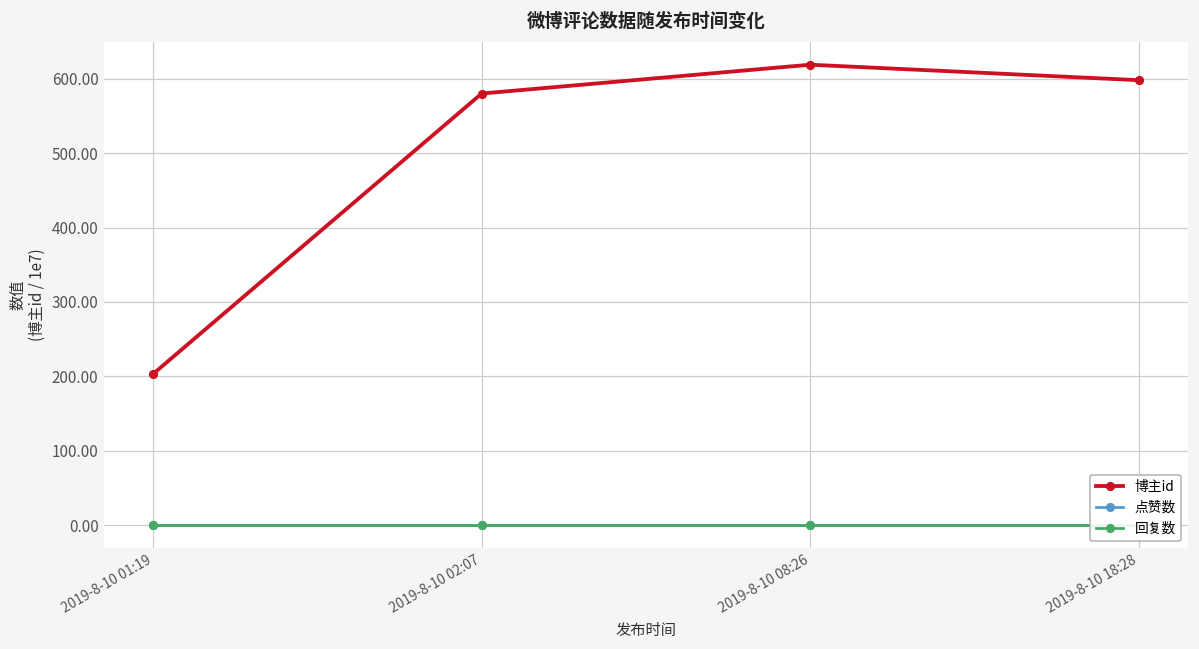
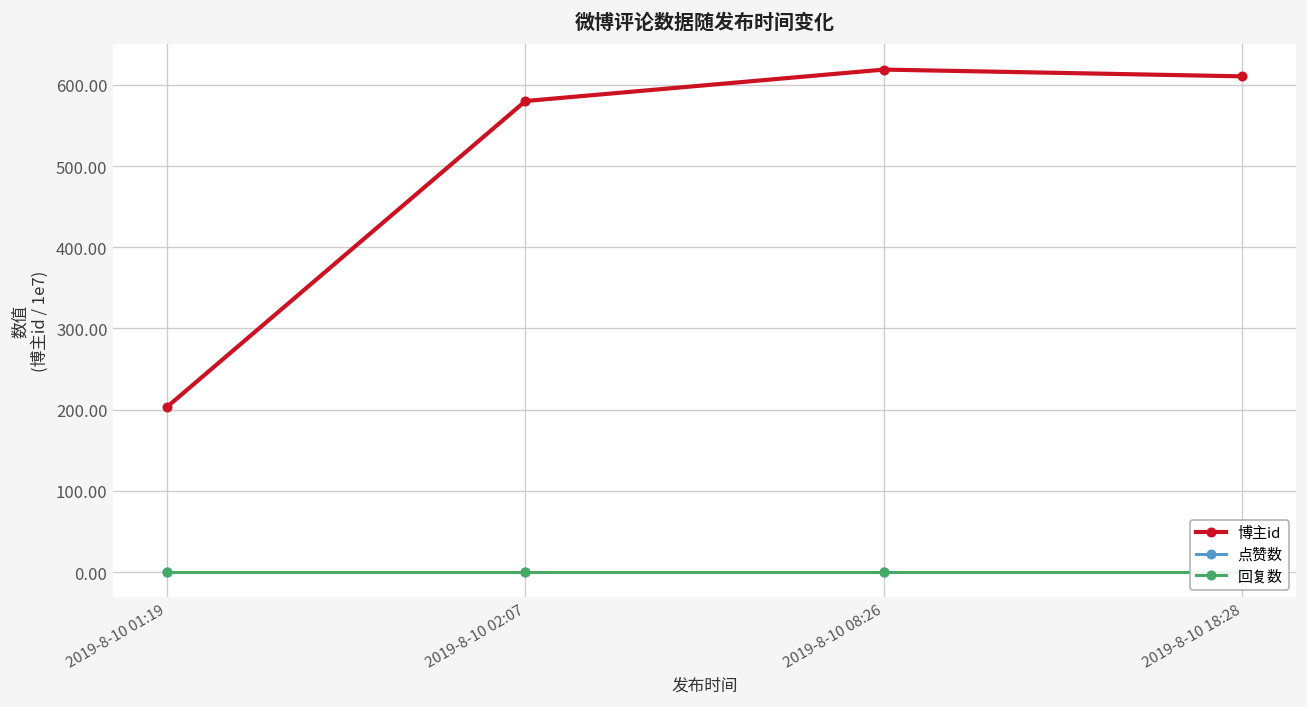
博主id, 2019-8-10 18:28: 600 -> 610
